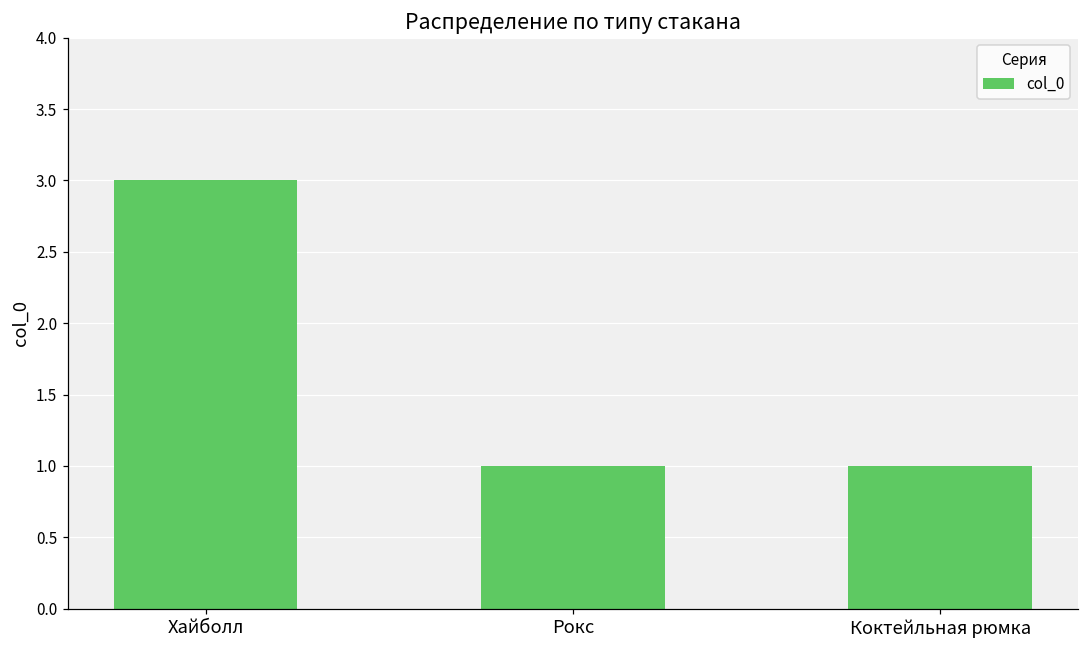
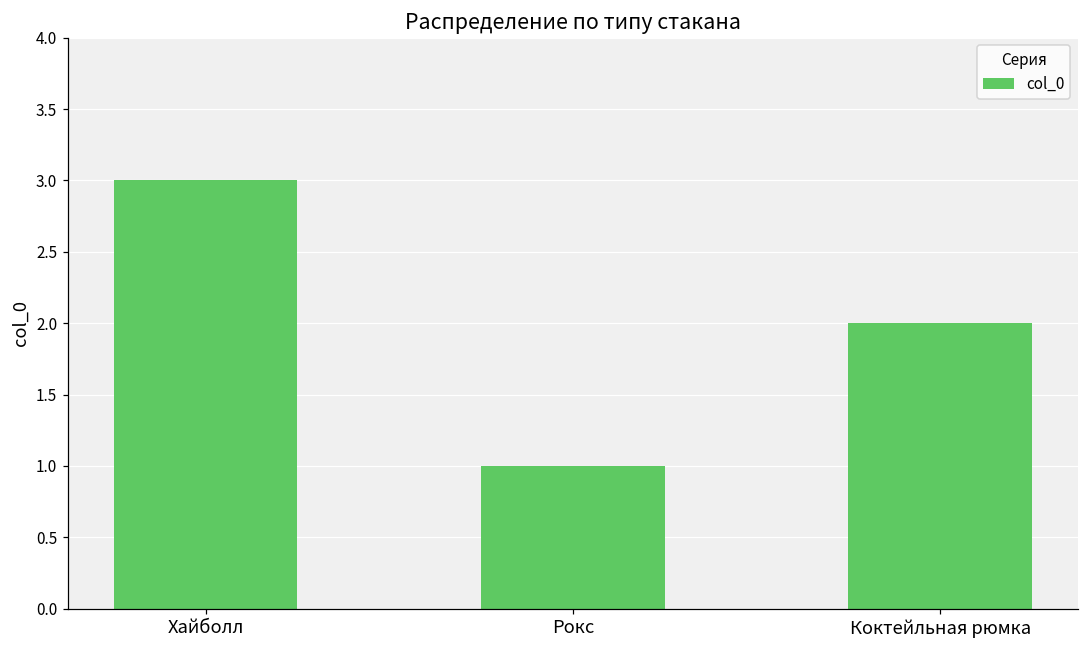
Коктейльная рюмка: 1 -> 2
